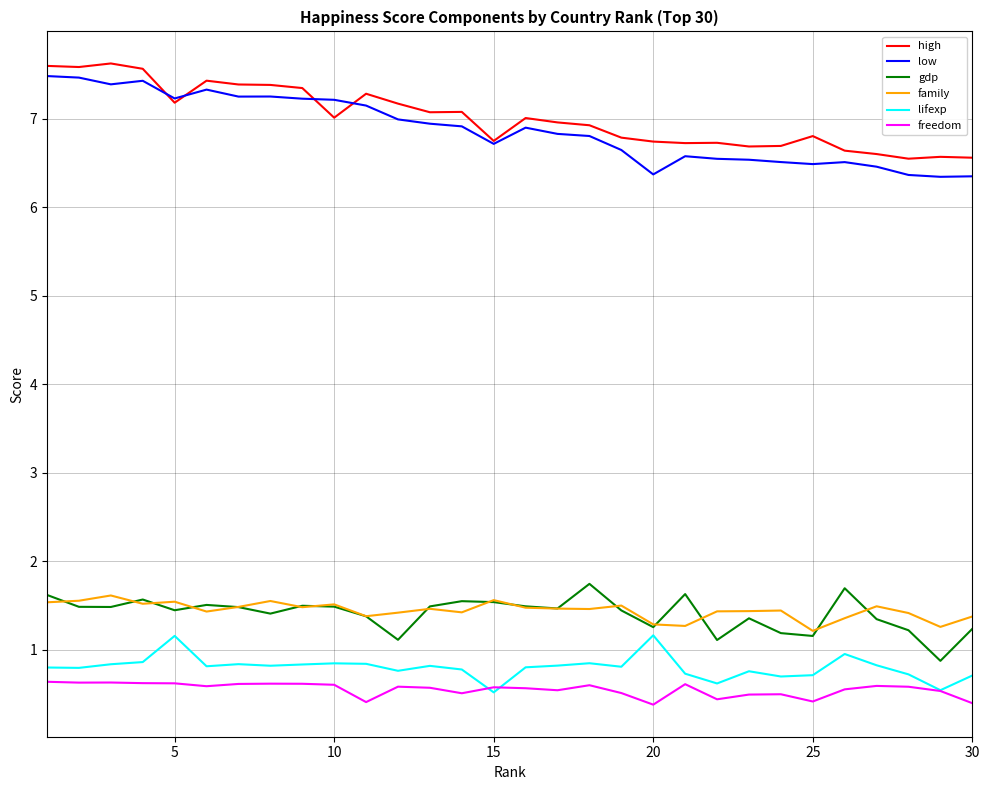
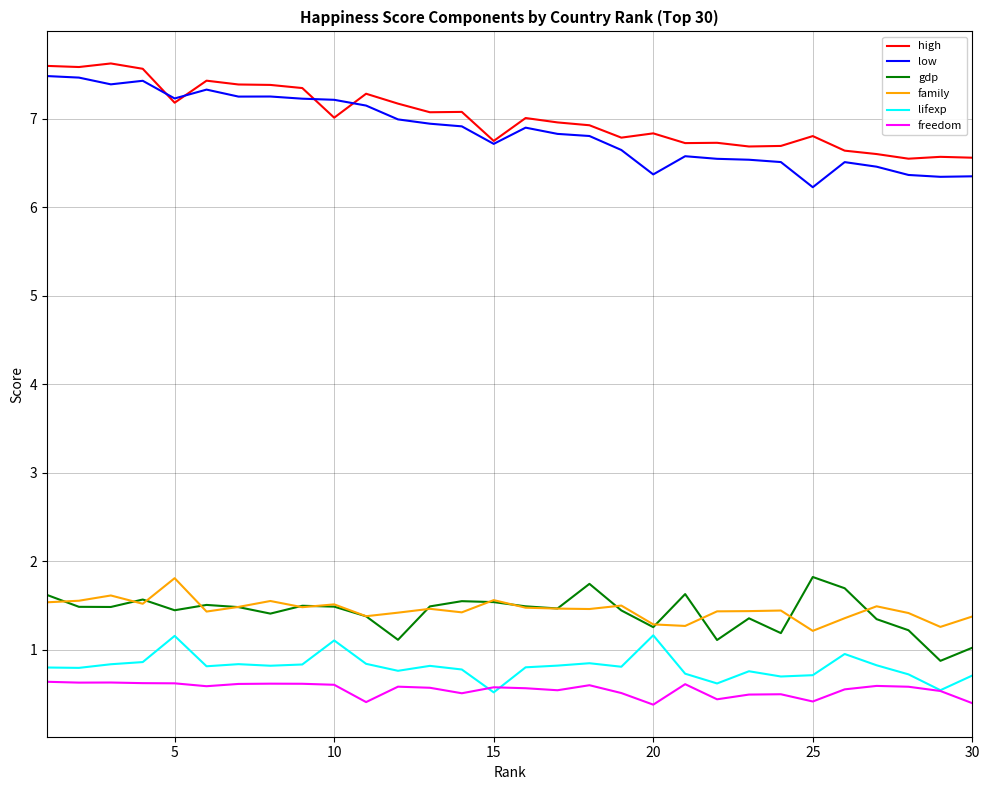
family, 5: 1.5 -> 1.8
lifexp, 10: 0.8 -> 1.1
high, 20: 6.7 -> 6.8
low, 25: 6.5 -> 6.2
gdp, 25: 1.2 -> 1.8
gdp, 30: 1.2 -> 1.0
